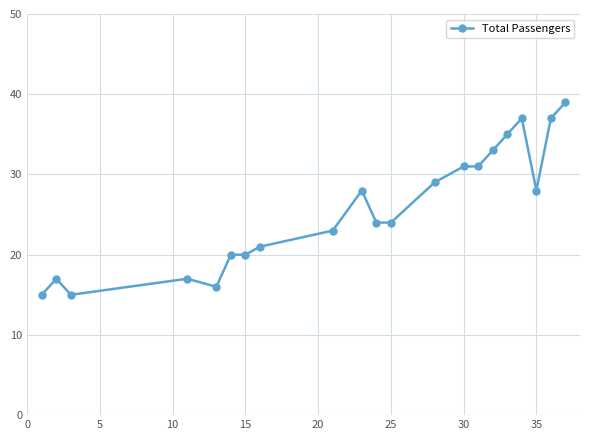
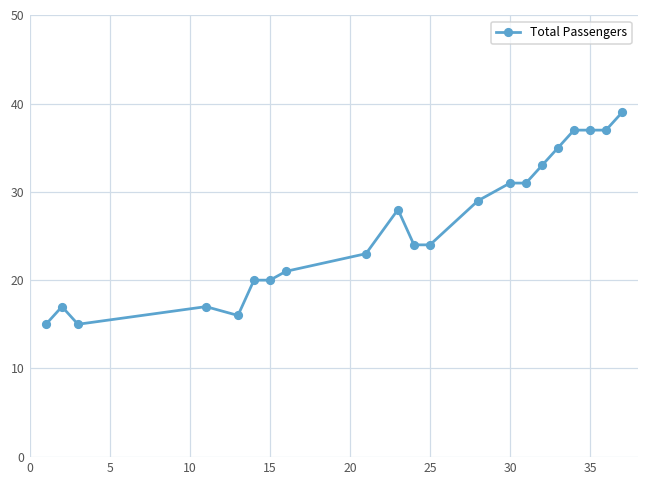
35: 28 -> 37
